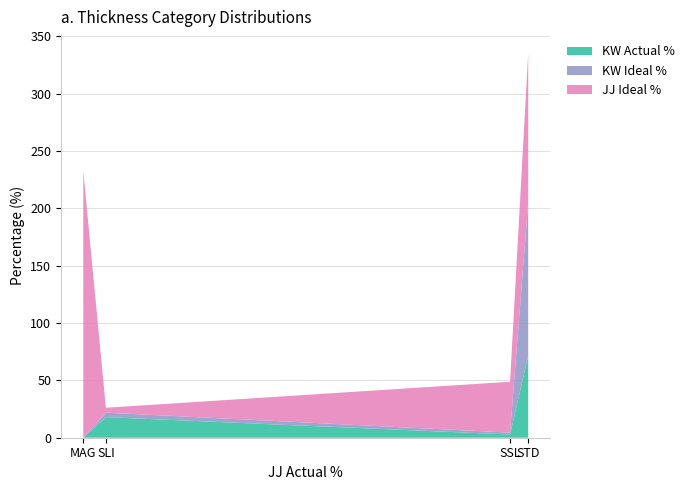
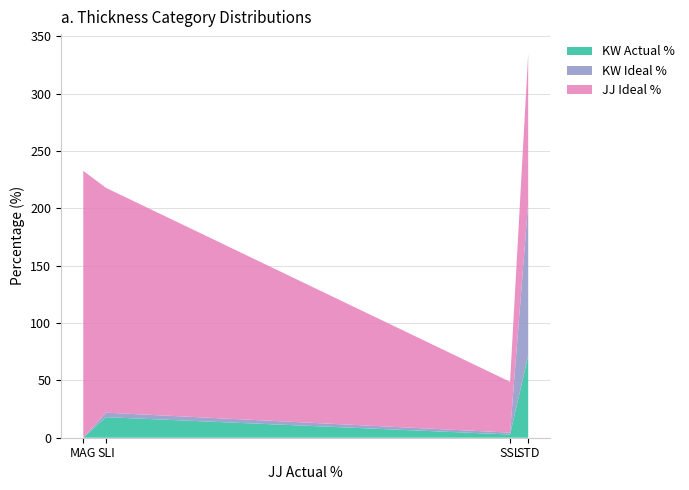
JJ Ideal %, SLI: 4 -> 196
